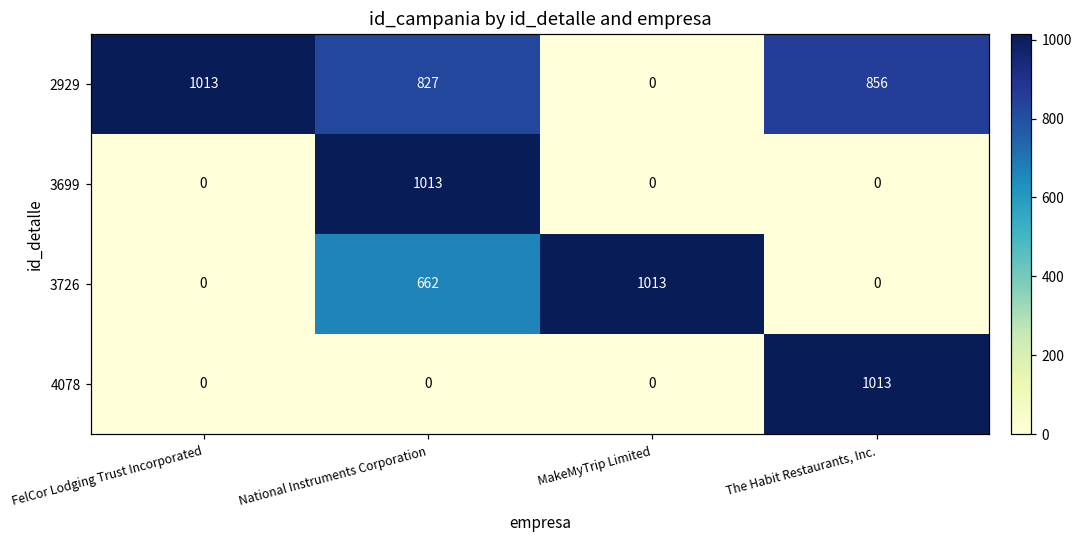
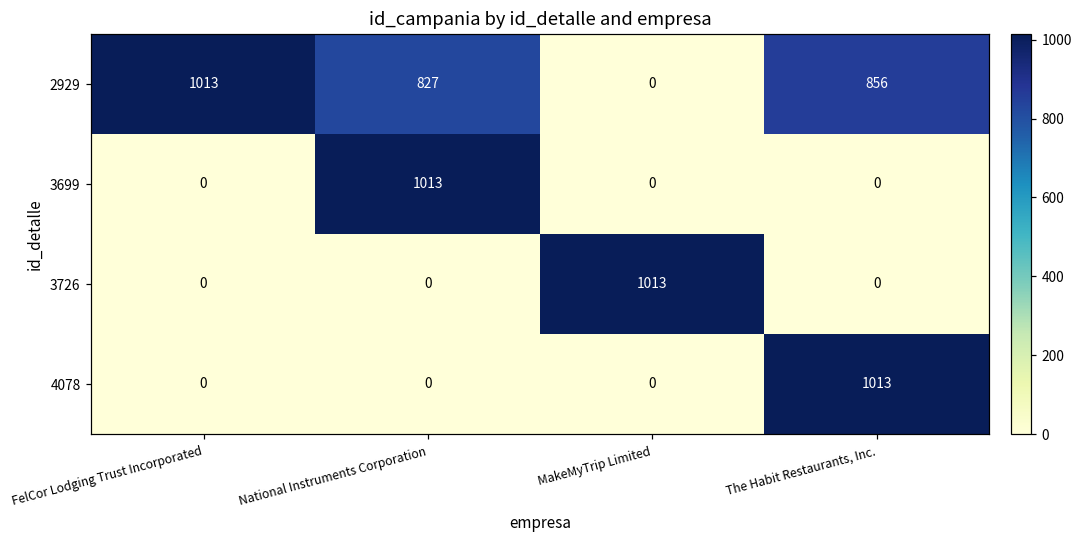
3726, National Instruments Corporation: 662 -> 0
